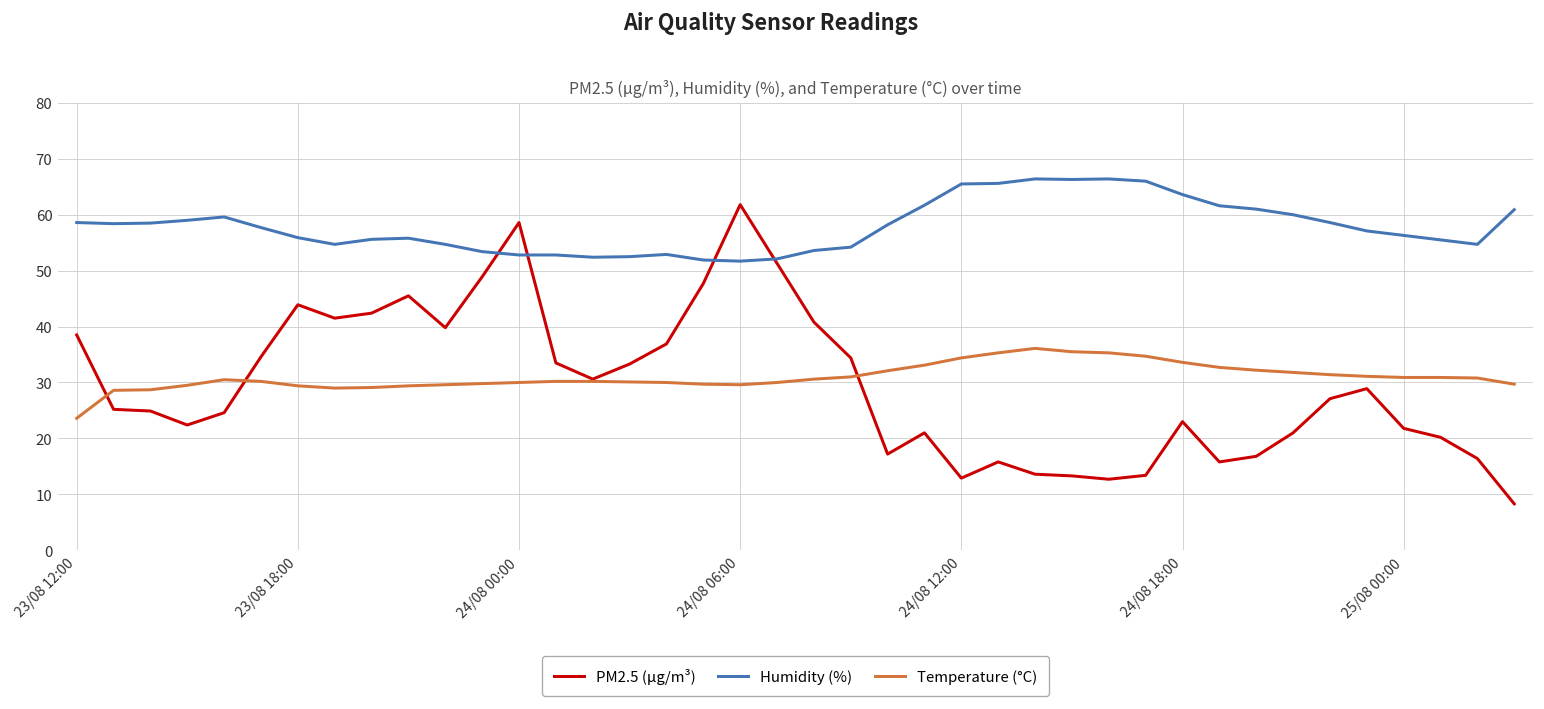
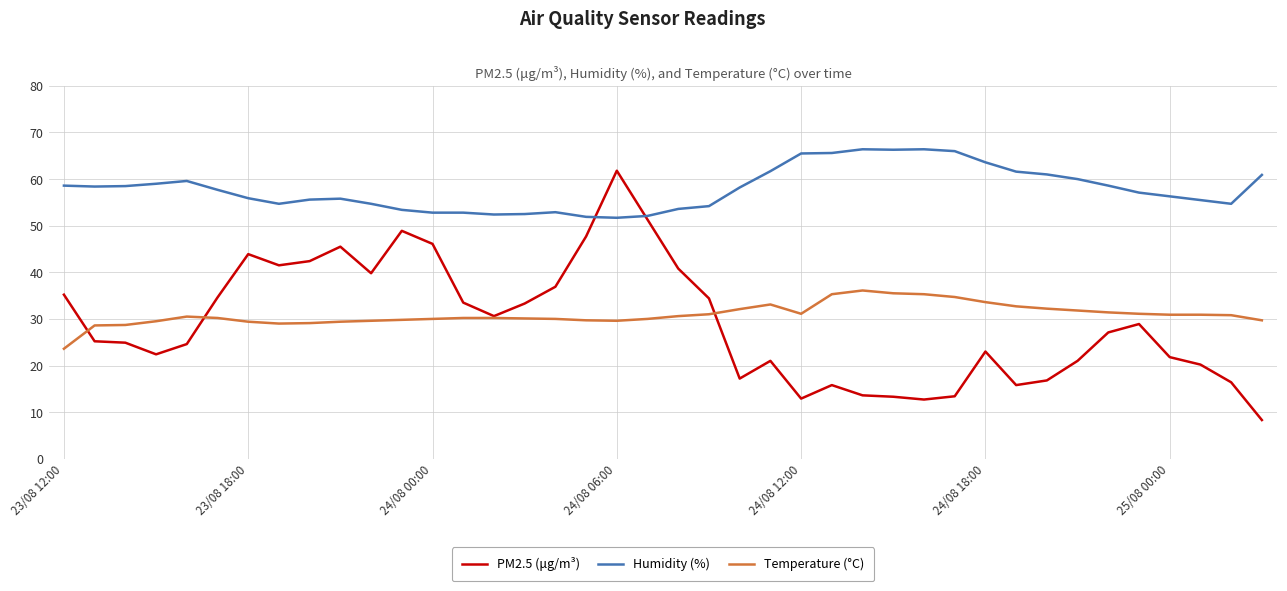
PM2.5 (μg/m³), 23/08 12:00: 39 -> 35
PM2.5 (μg/m³), 24/08 00:00: 59 -> 46
Temperature (°C), 24/08 12:00: 34 -> 31
